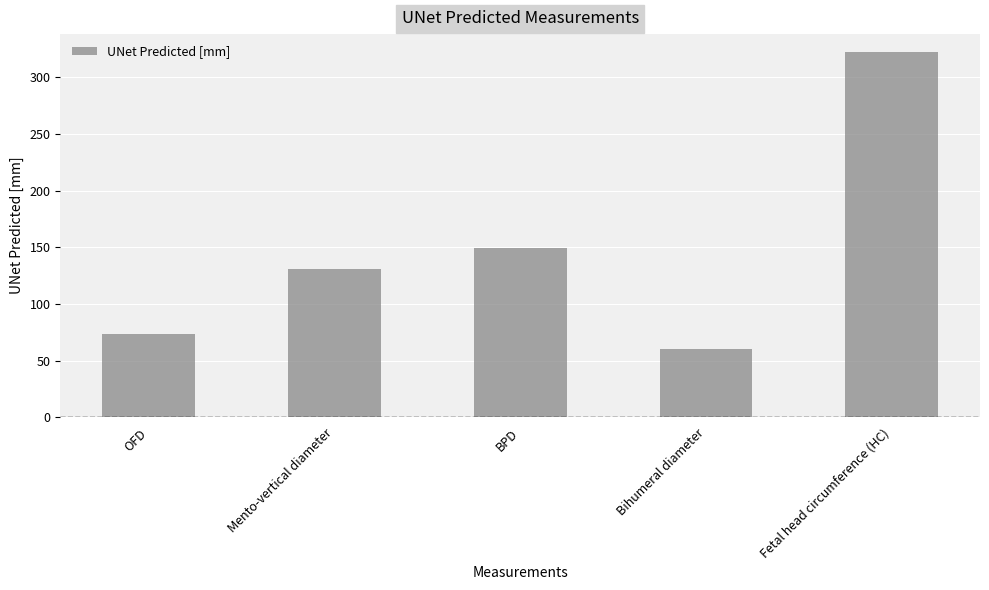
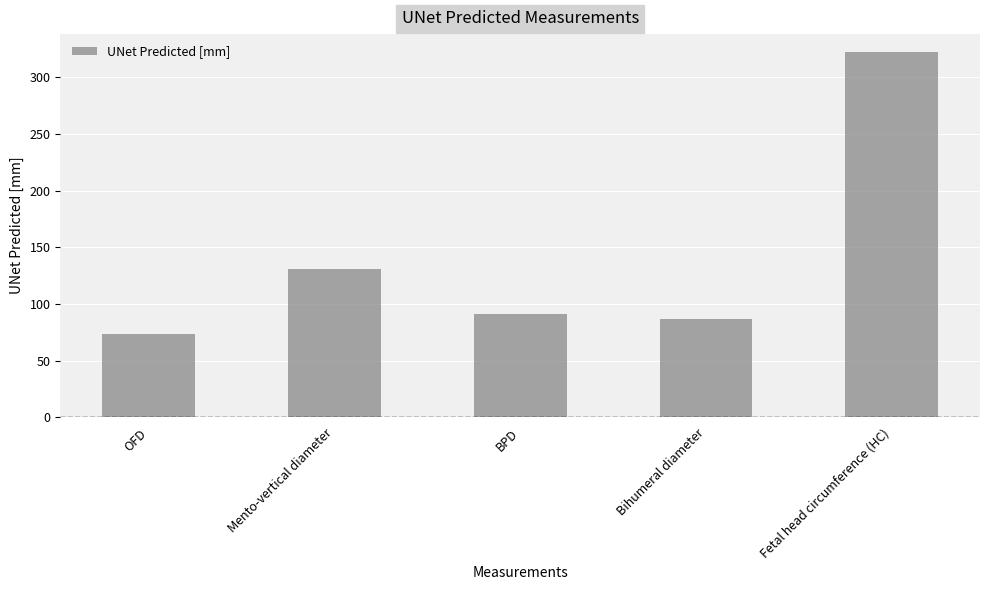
BPD: 149 -> 92
Bihumeral diameter: 61 -> 87
